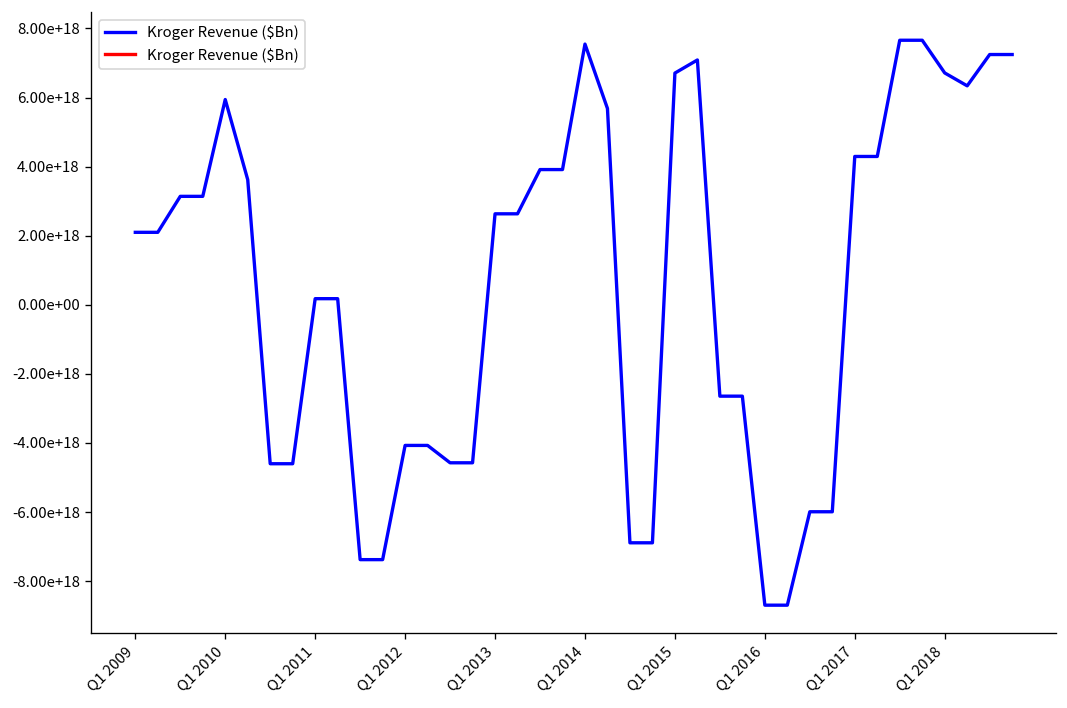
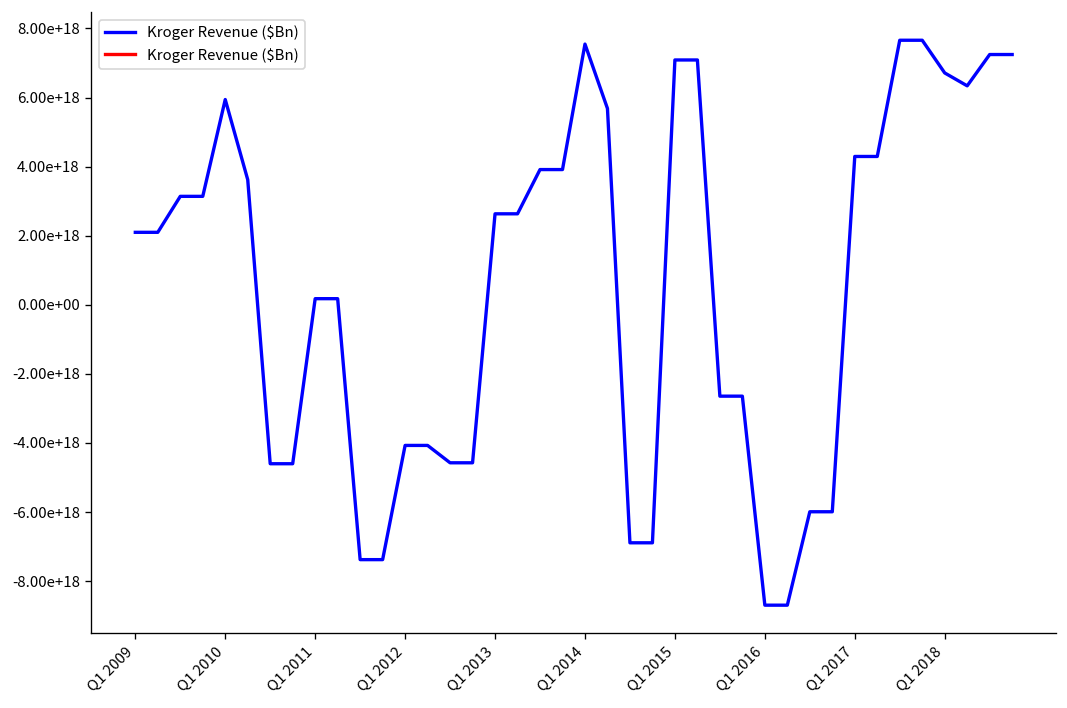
Q1 2015: 6700000000000000000 -> 7100000000000000000
